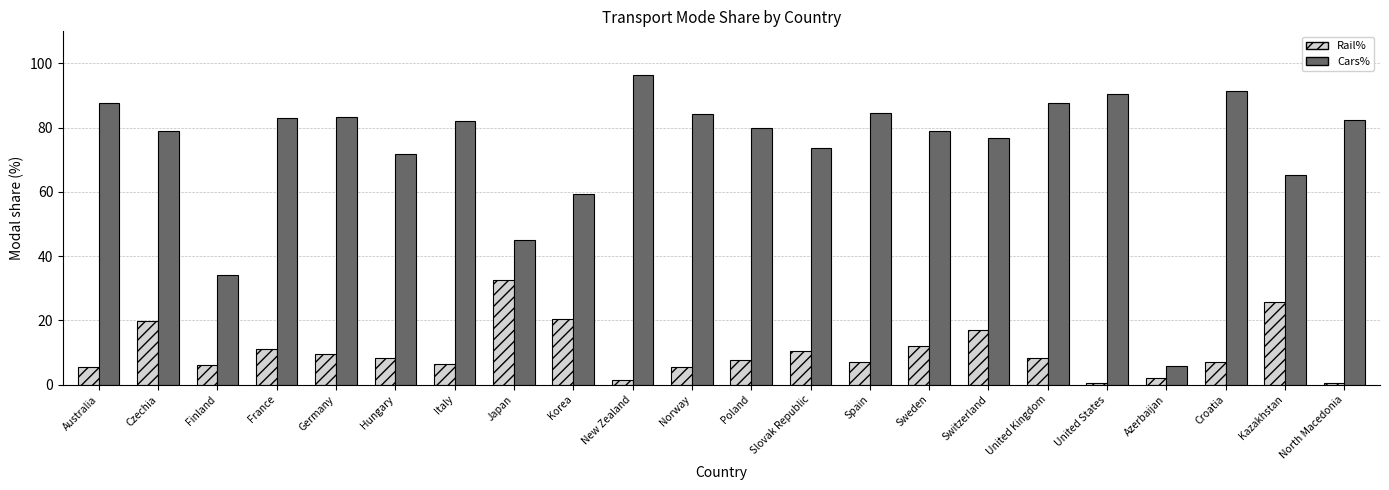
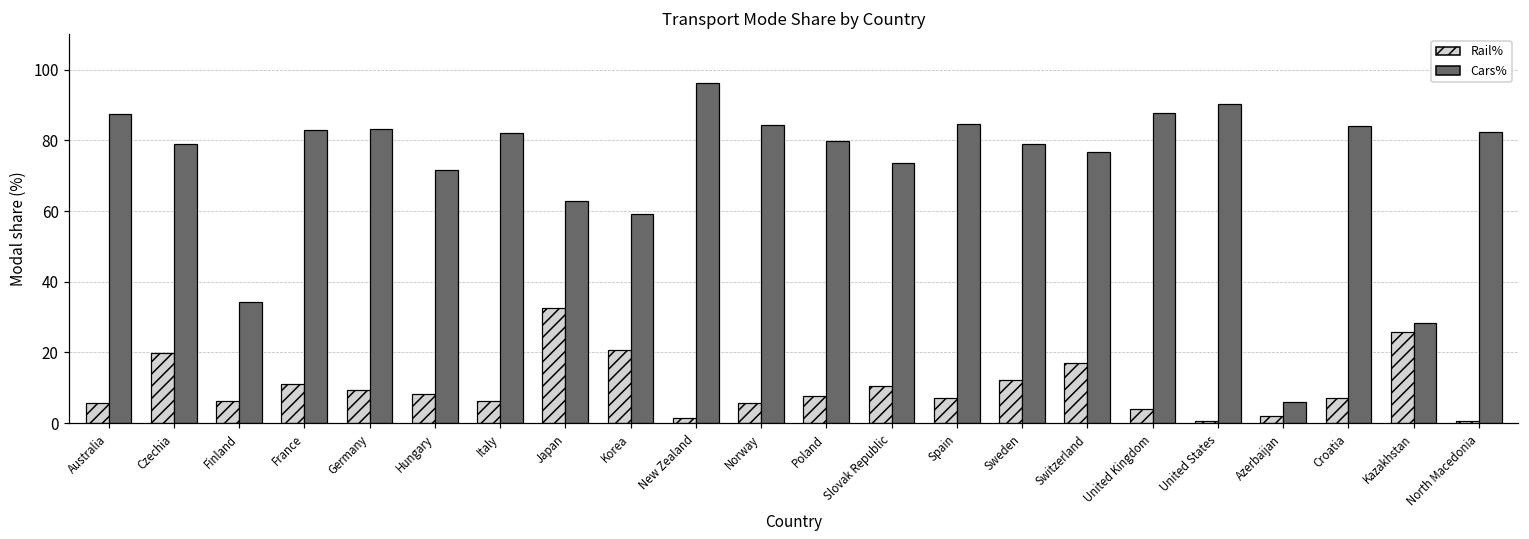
Cars%, Japan: 45 -> 63
Rail%, United Kingdom: 8 -> 4
Cars%, Croatia: 92 -> 84
Cars%, Kazakhstan: 65 -> 28
